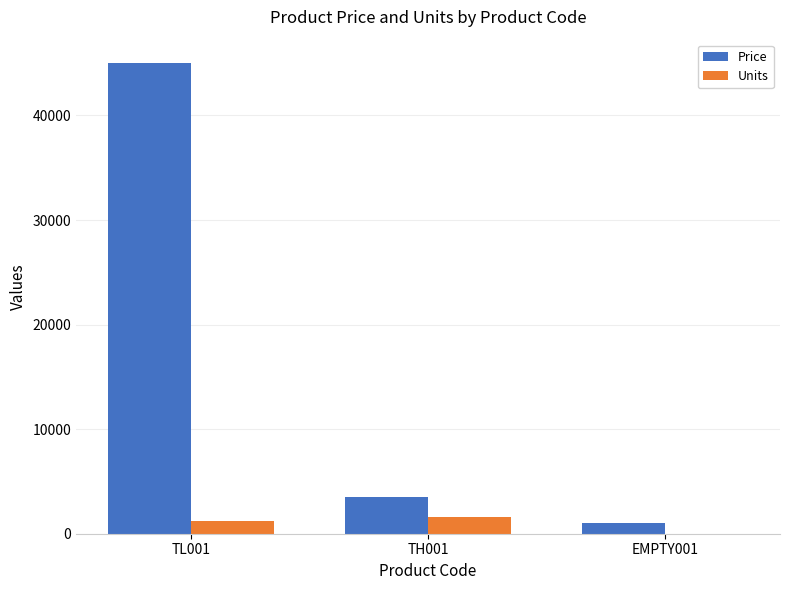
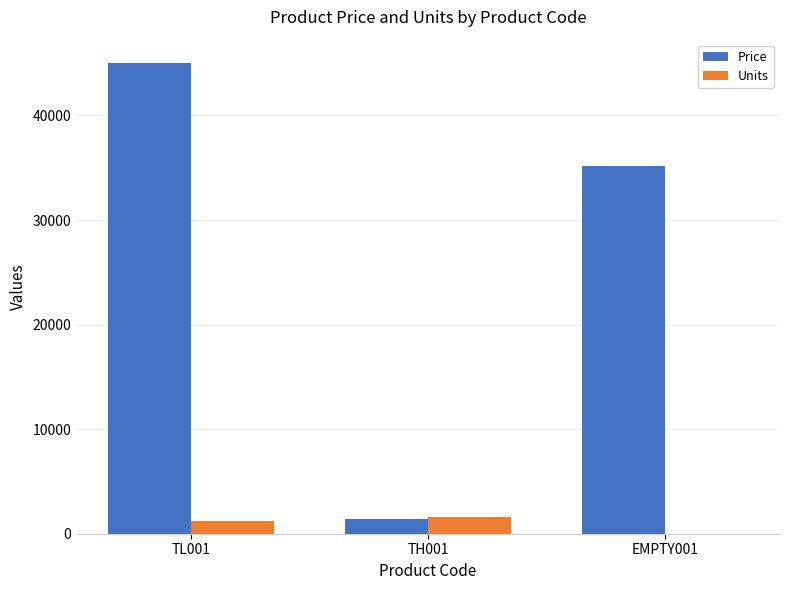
Price, TH001: 3500 -> 1400
Price, EMPTY001: 1000 -> 35200
